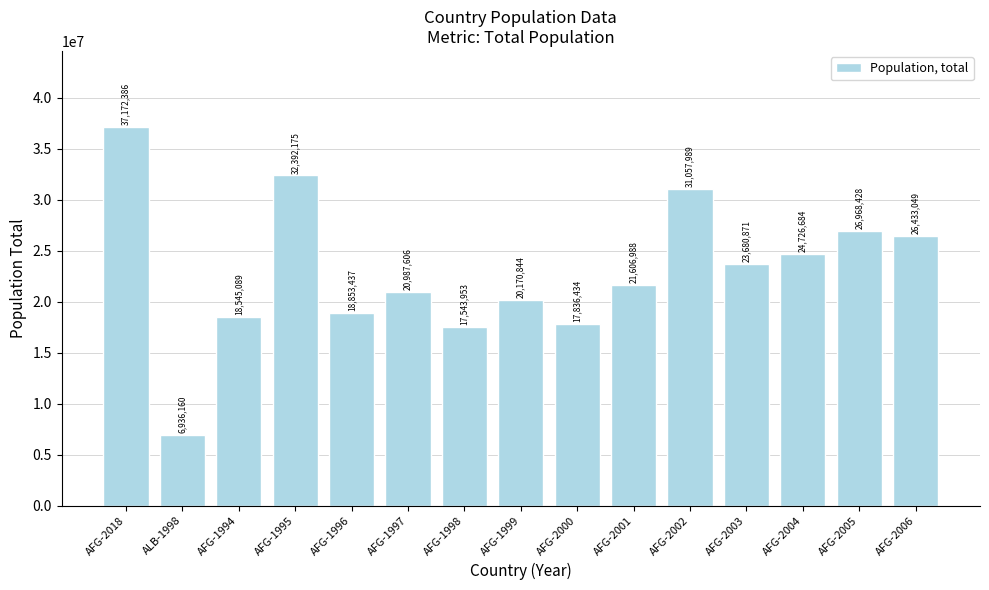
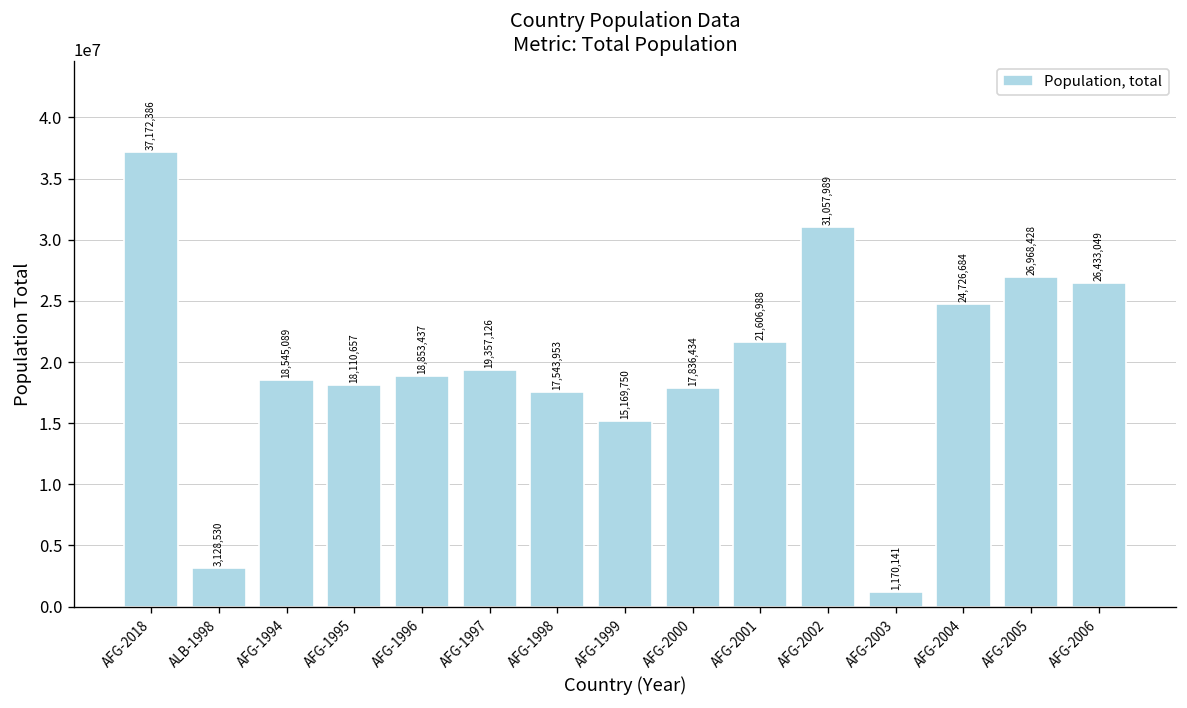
ALB-1998: 6,936,160 -> 3,128,530
AFG-1995: 32,392,175 -> 18,110,657
AFG-1997: 20,987,606 -> 19,357,126
AFG-1999: 20,170,844 -> 15,169,750
AFG-2003: 23,680,871 -> 1,170,141
